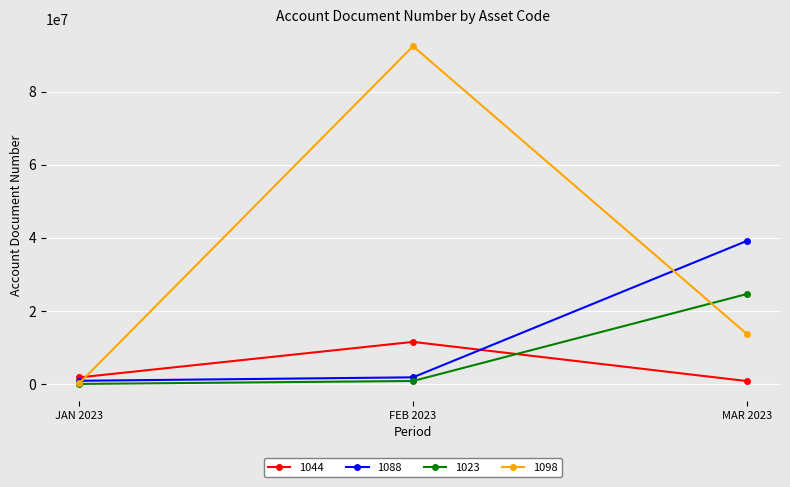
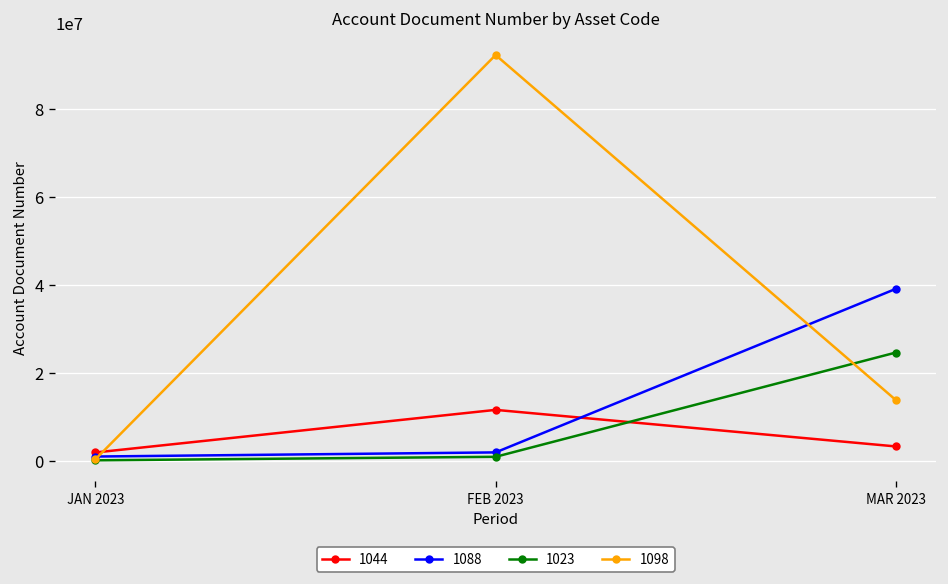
1044, MAR 2023: 1000000 -> 3000000
